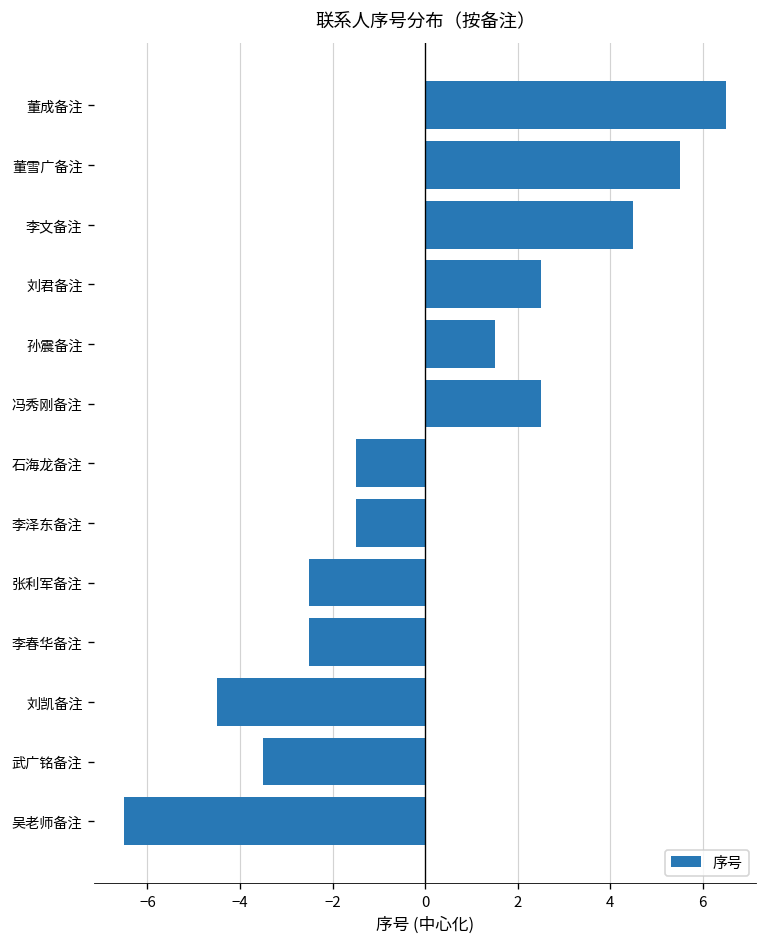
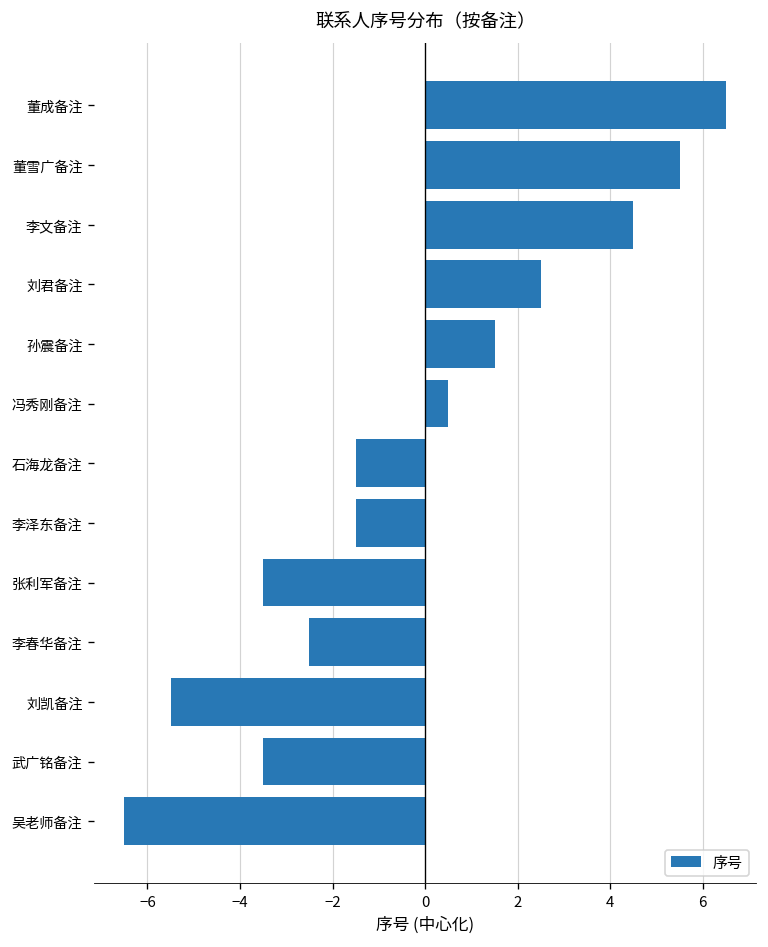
冯秀刚备注: 2.5 -> 0.5
张利军备注: -2.5 -> -3.5
刘凯备注: -4.5 -> -5.5
